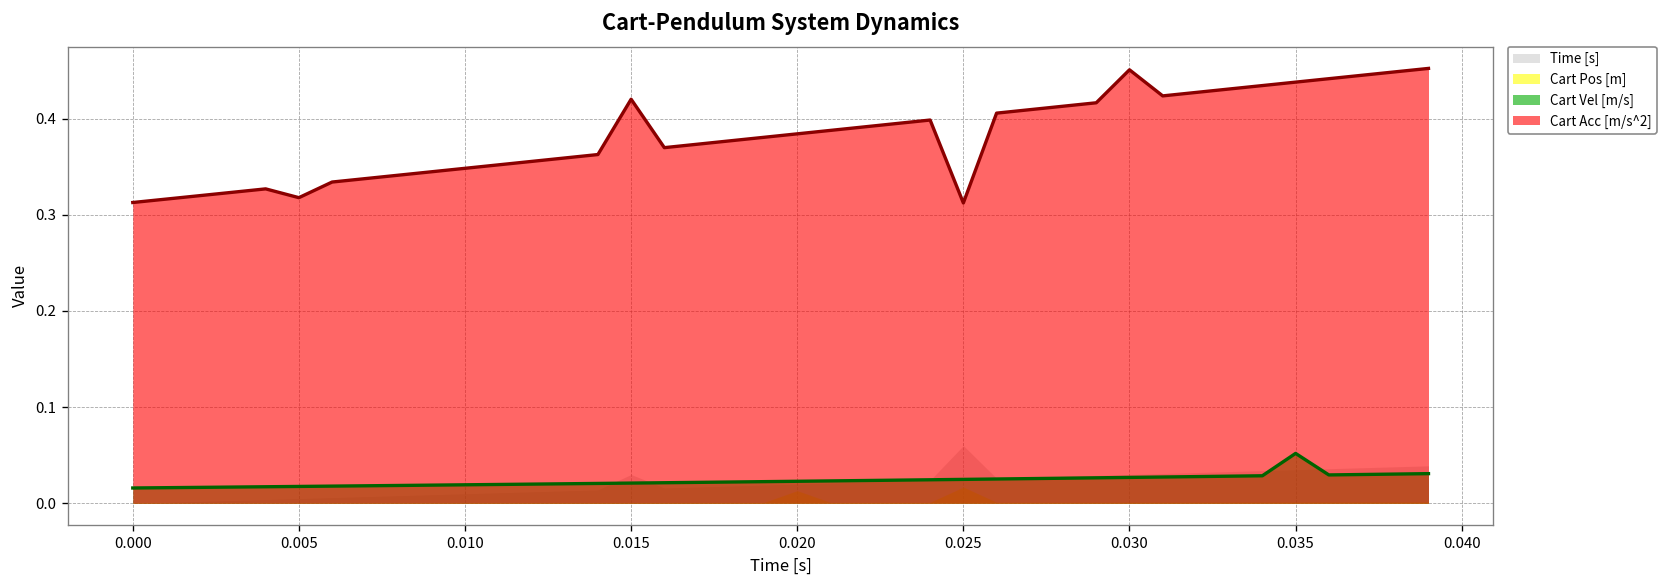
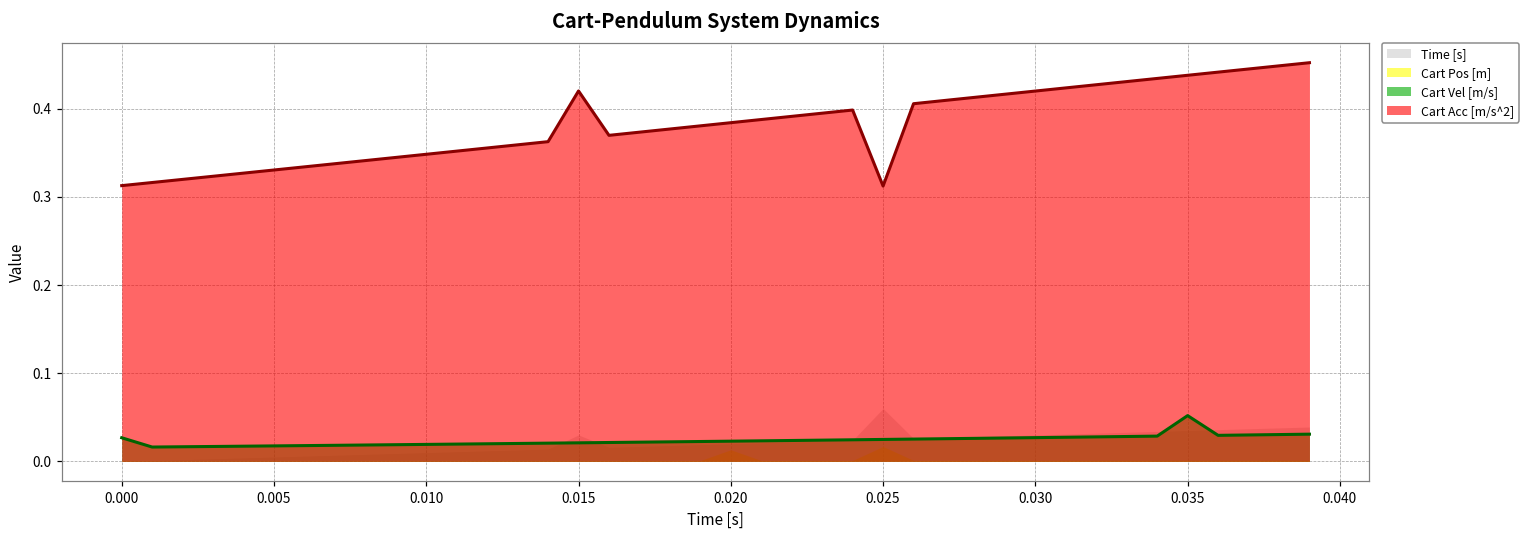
Cart Vel [m/s], 0.000: 0.02 -> 0.03
Cart Acc [m/s^2], 0.005: 0.32 -> 0.33
Cart Acc [m/s^2], 0.030: 0.45 -> 0.42
